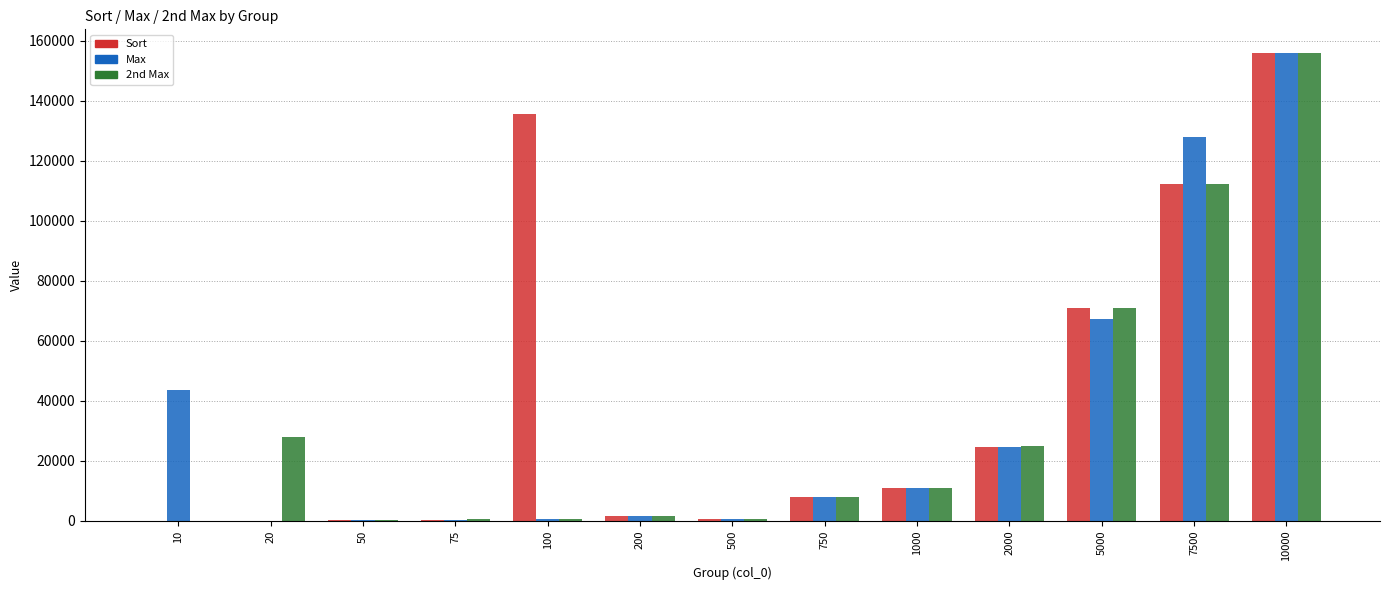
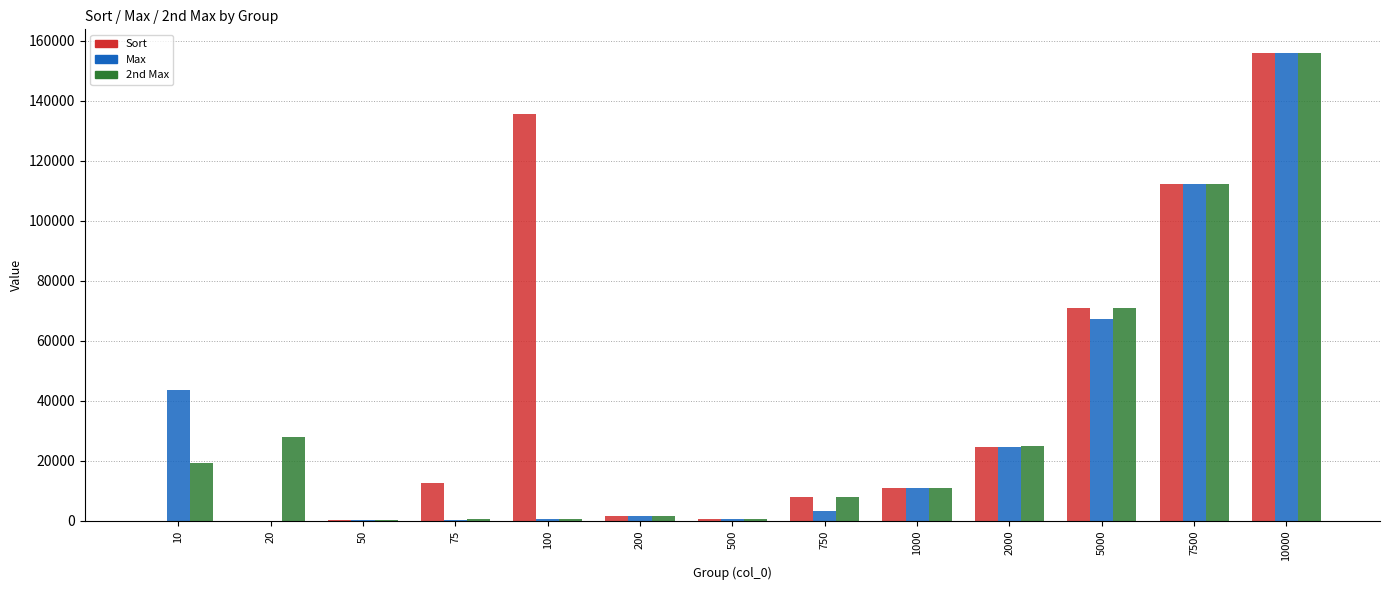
2nd Max, 10: 0 -> 19000
Sort, 75: 0 -> 13000
Max, 750: 8000 -> 3000
Max, 7500: 128000 -> 112000
